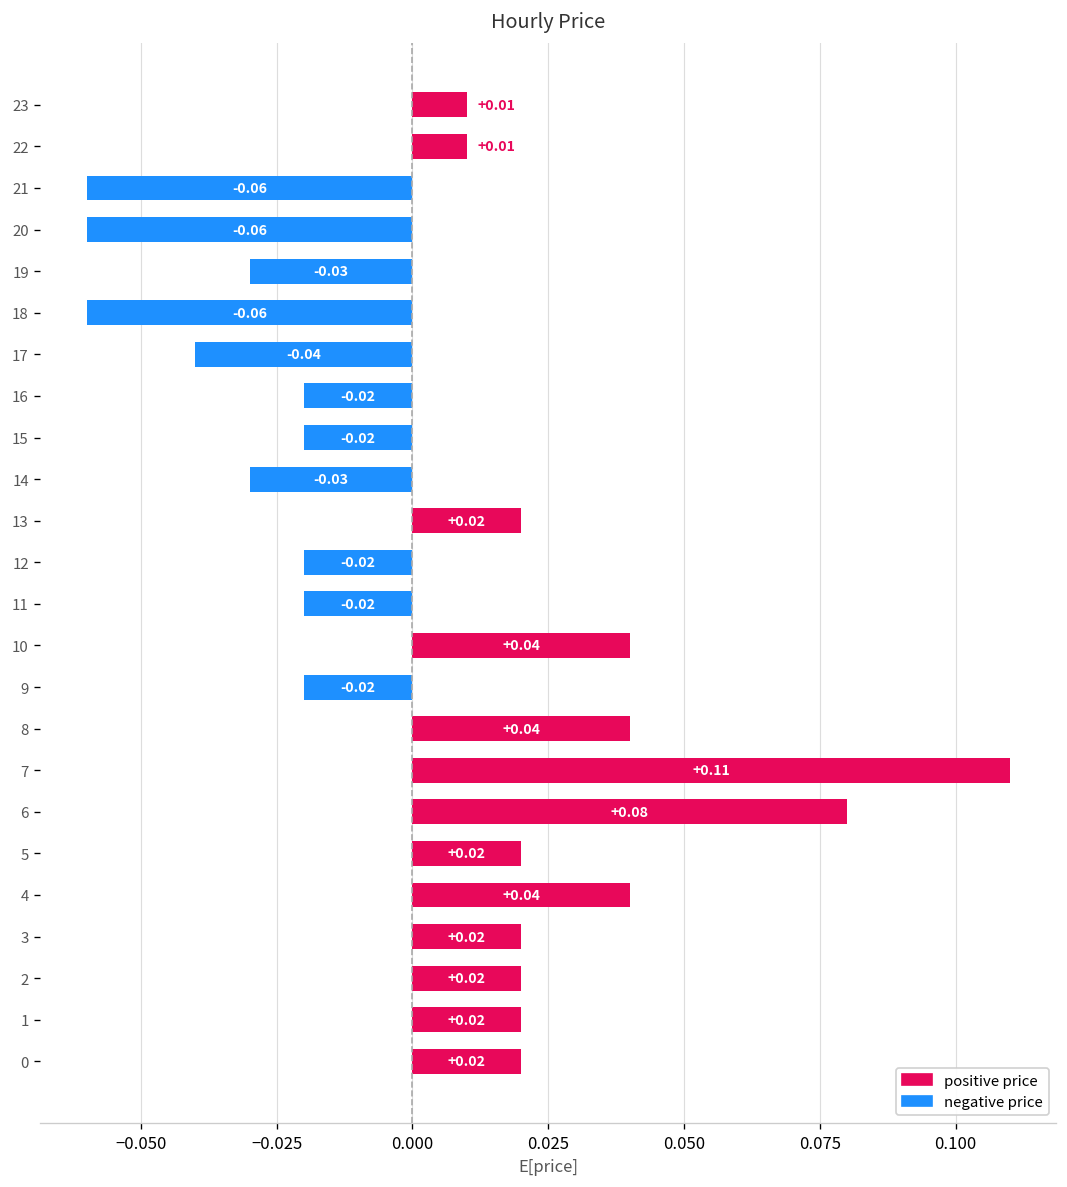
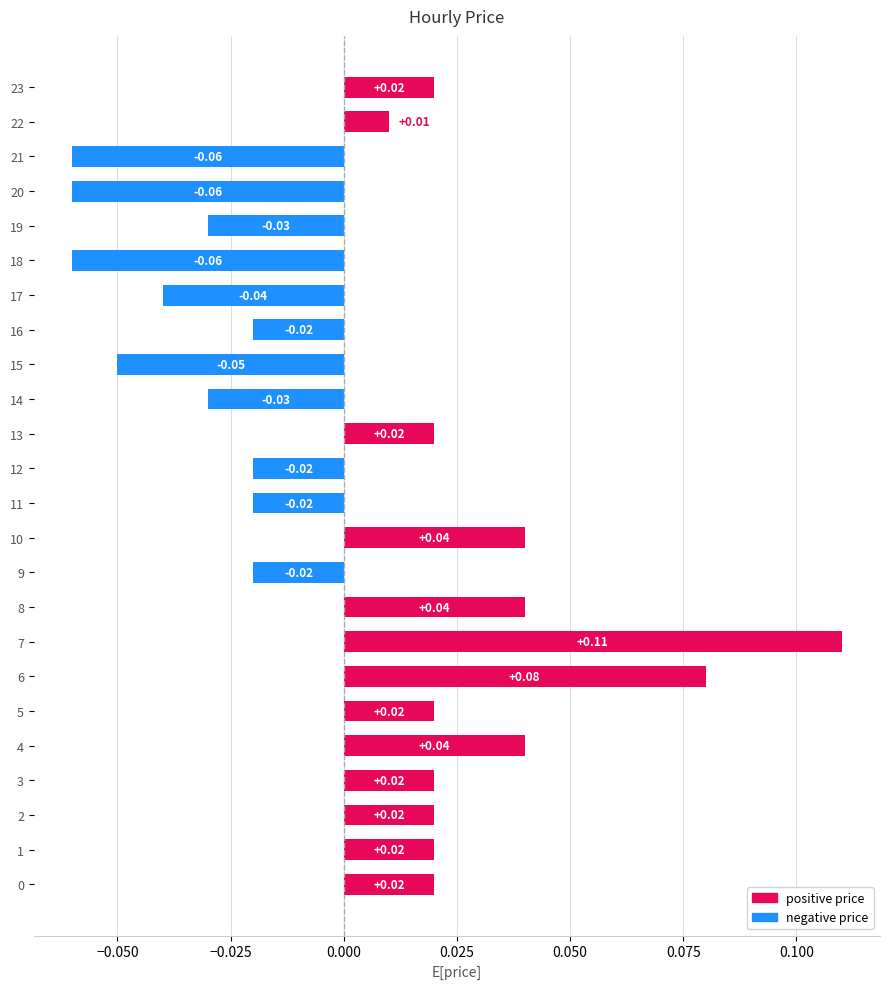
positive price, 23: +0.01 -> +0.02
negative price, 15: -0.02 -> -0.05
